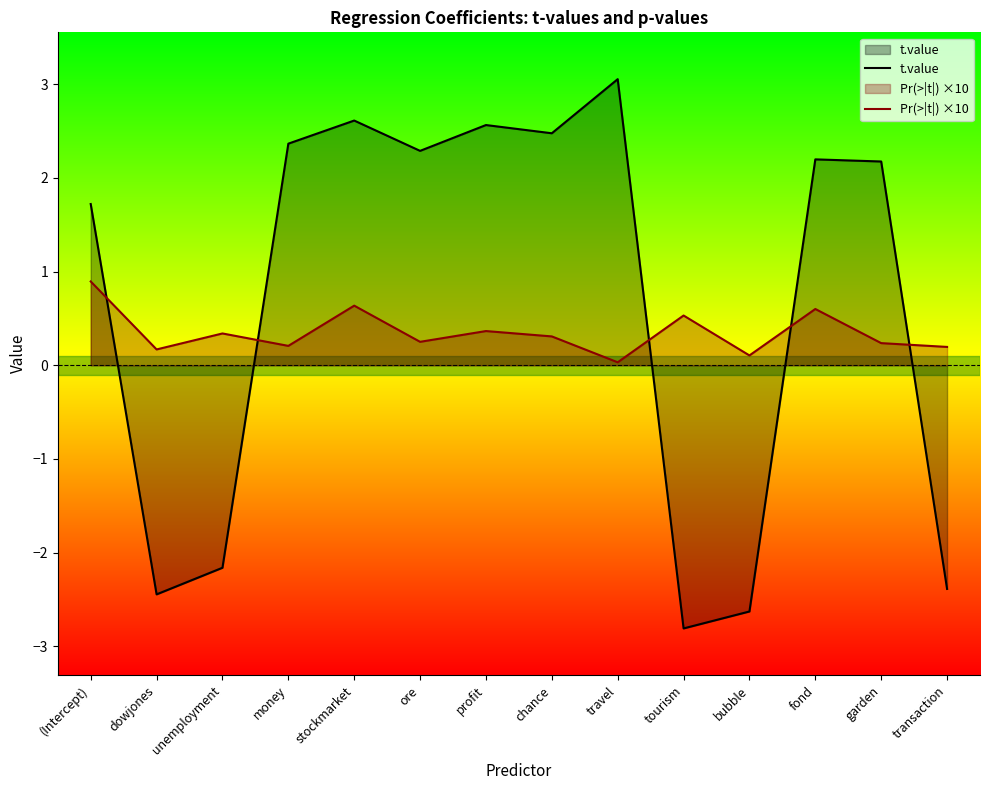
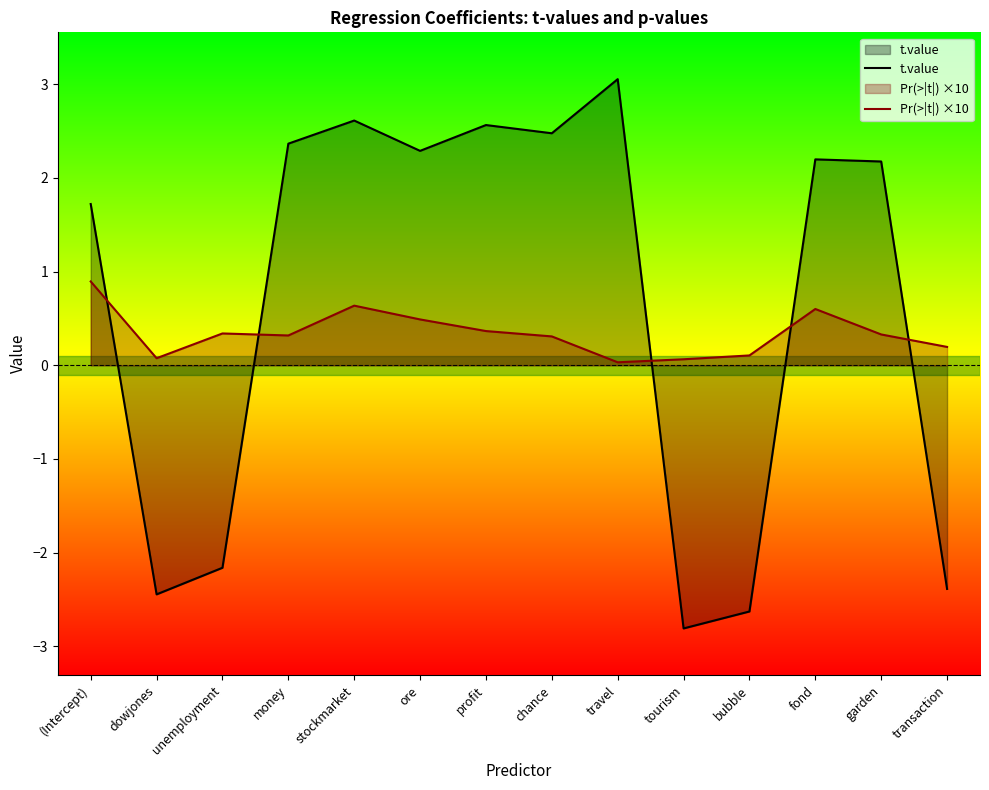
Pr(>|t|) ×10, dowjones: 0.2 -> 0.1
Pr(>|t|) ×10, money: 0.2 -> 0.3
Pr(>|t|) ×10, ore: 0.3 -> 0.5
Pr(>|t|) ×10, tourism: 0.5 -> 0.1
Pr(>|t|) ×10, garden: 0.2 -> 0.3
